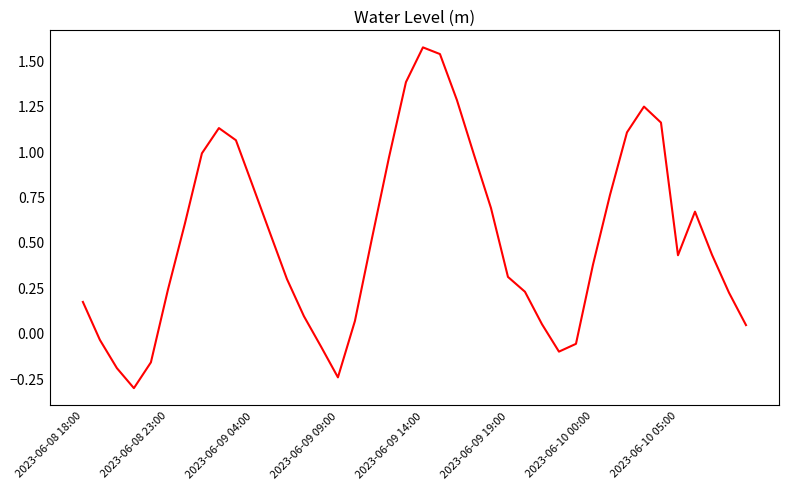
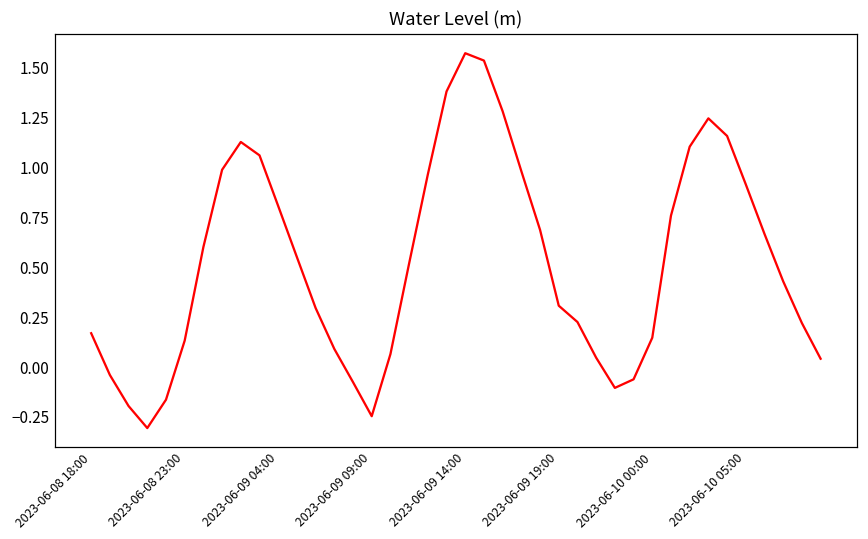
2023-06-08 23:00: 0.24 -> 0.13
2023-06-10 00:00: 0.37 -> 0.15
2023-06-10 05:00: 0.43 -> 0.91
